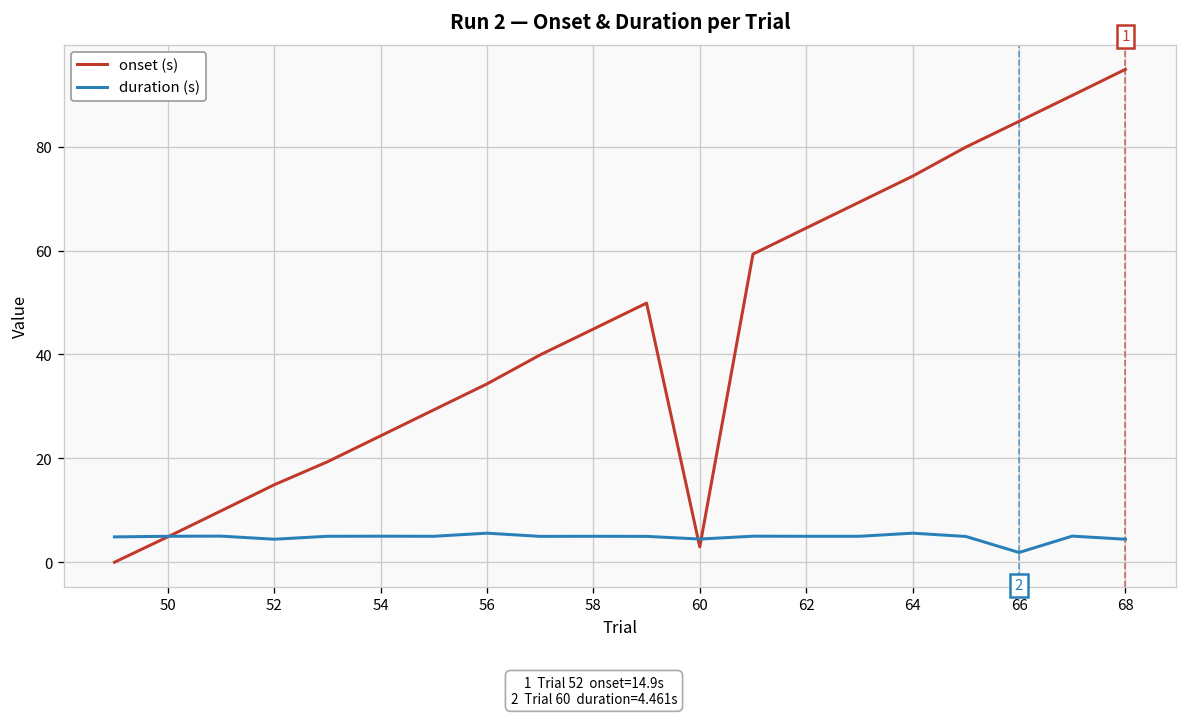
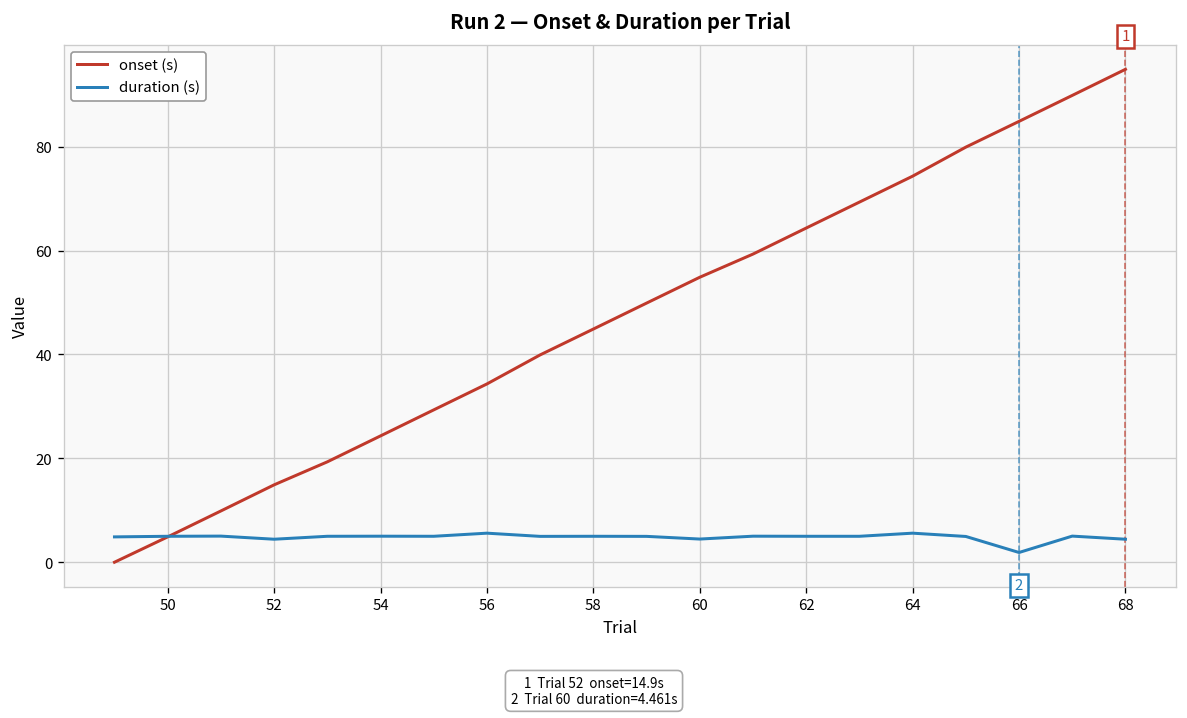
onset (s), 60: 3 -> 55
